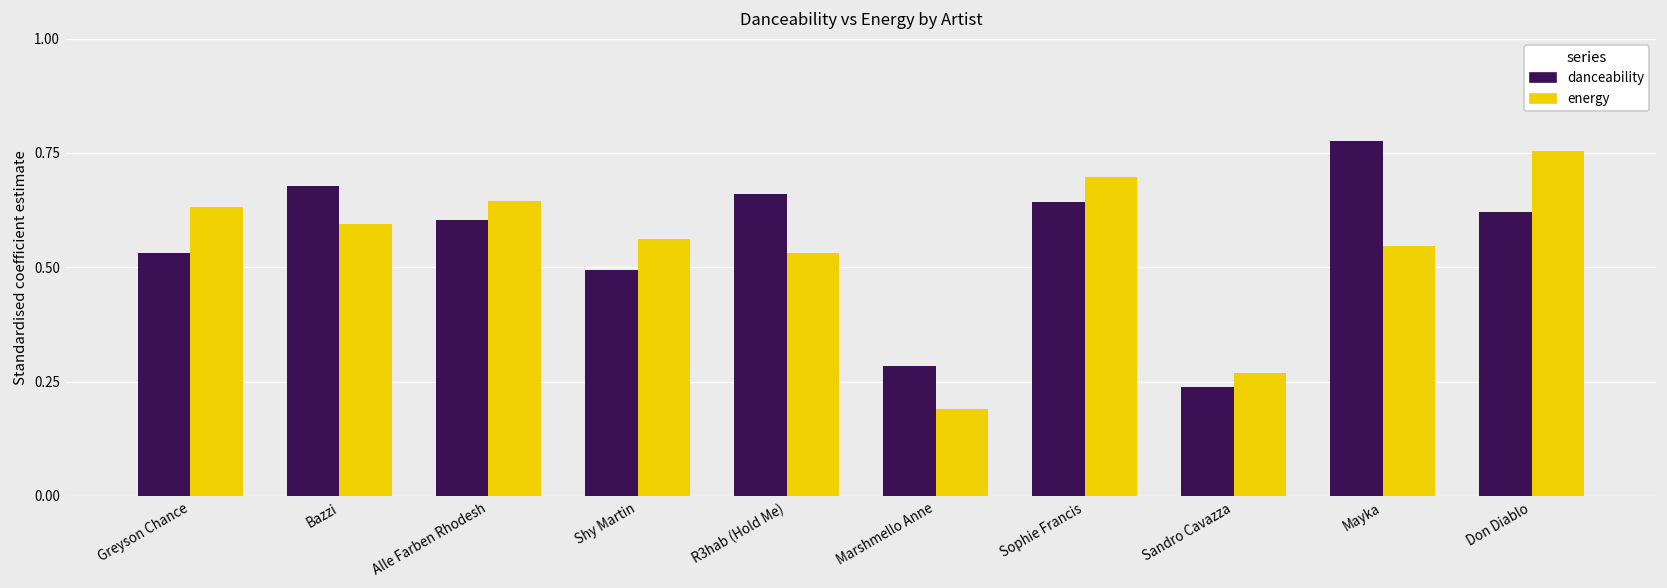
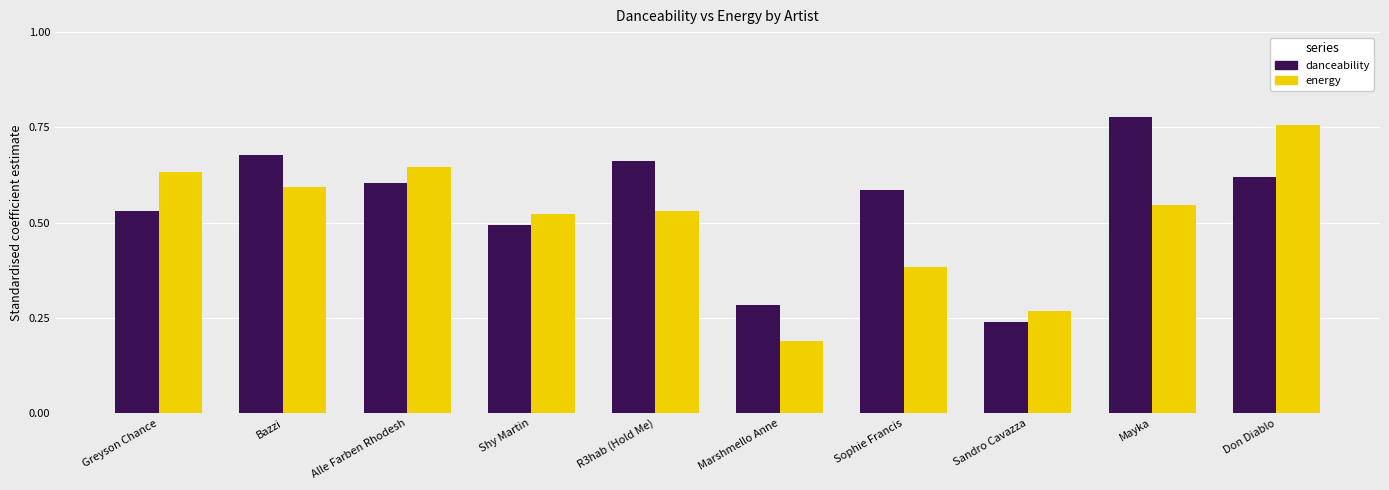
energy, Shy Martin: 0.56 -> 0.52
danceability, Sophie Francis: 0.64 -> 0.59
energy, Sophie Francis: 0.70 -> 0.38
